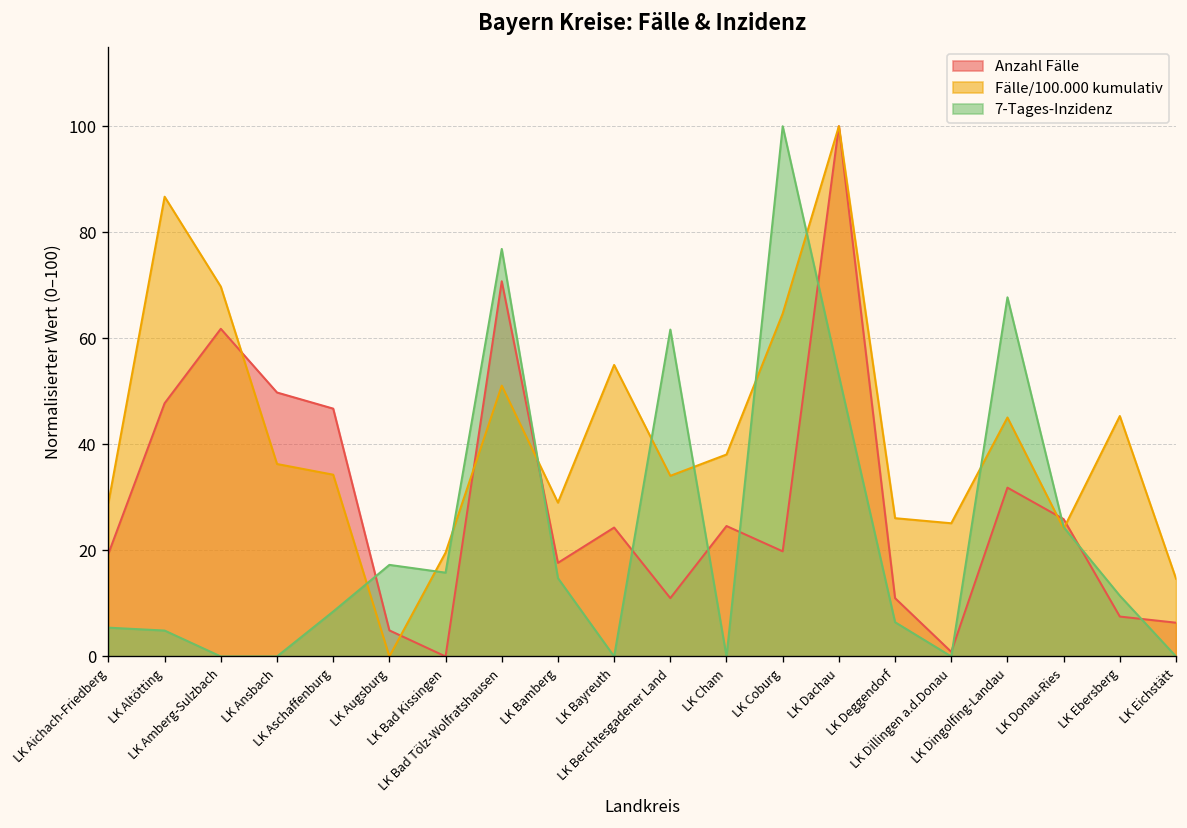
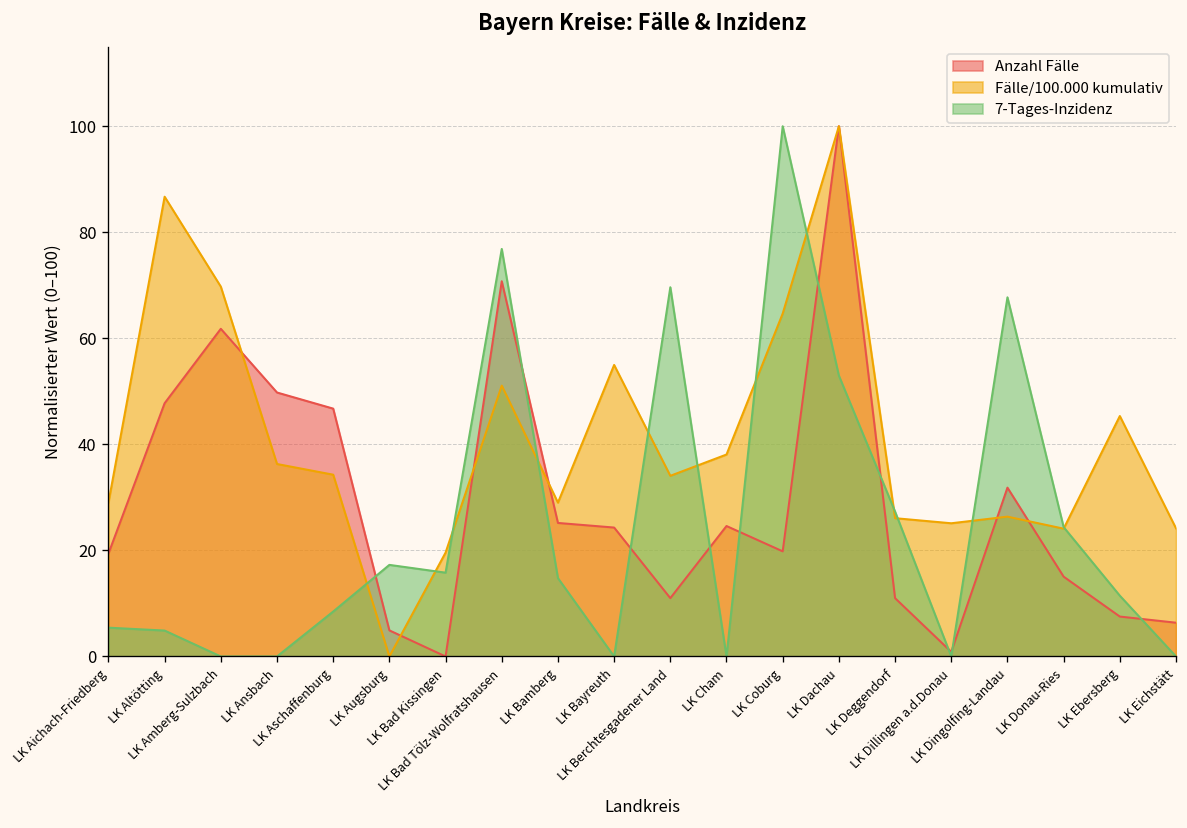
Anzahl Fälle, LK Bamberg: 18 -> 25
7-Tages-Inzidenz, LK Berchtesgadener Land: 62 -> 70
7-Tages-Inzidenz, LK Deggendorf: 6 -> 27
Fälle/100.000 kumulativ, LK Dingolfing-Landau: 45 -> 26
Anzahl Fälle, LK Donau-Ries: 26 -> 15
Fälle/100.000 kumulativ, LK Eichstätt: 15 -> 24
